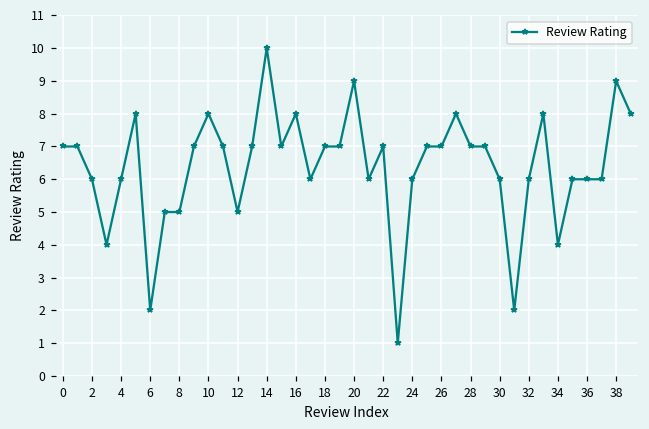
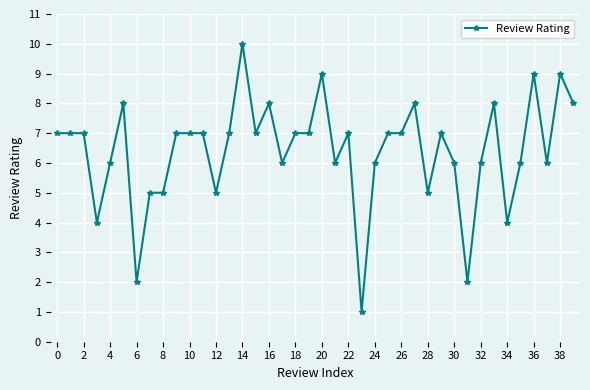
2: 6 -> 7
10: 8 -> 7
28: 7 -> 5
36: 6 -> 9
